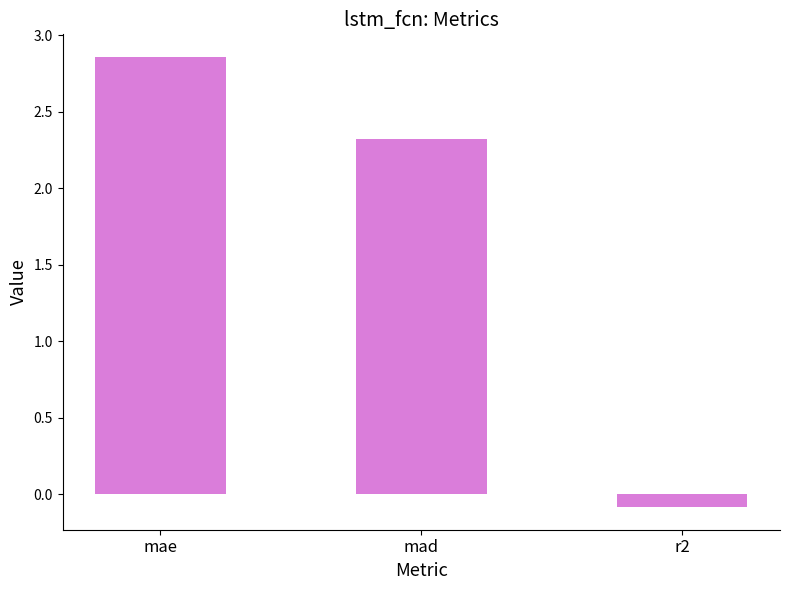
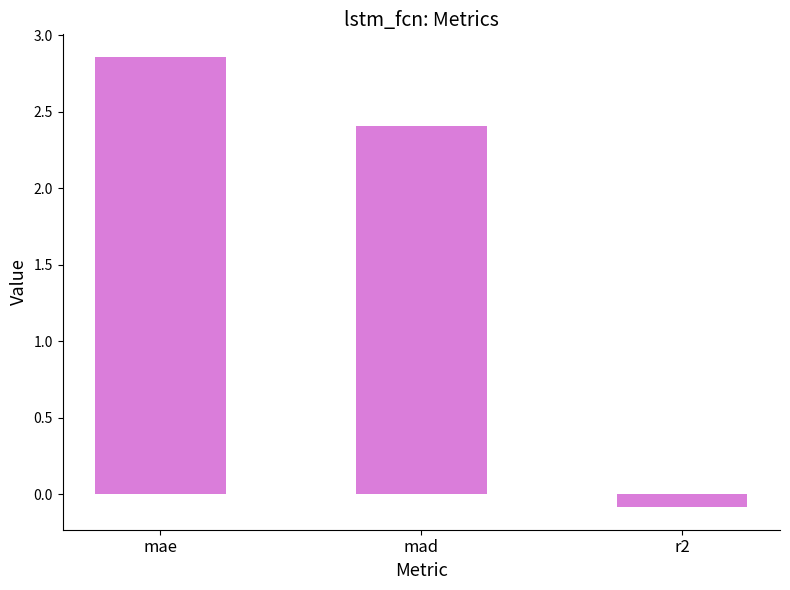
mad: 2.32 -> 2.41
